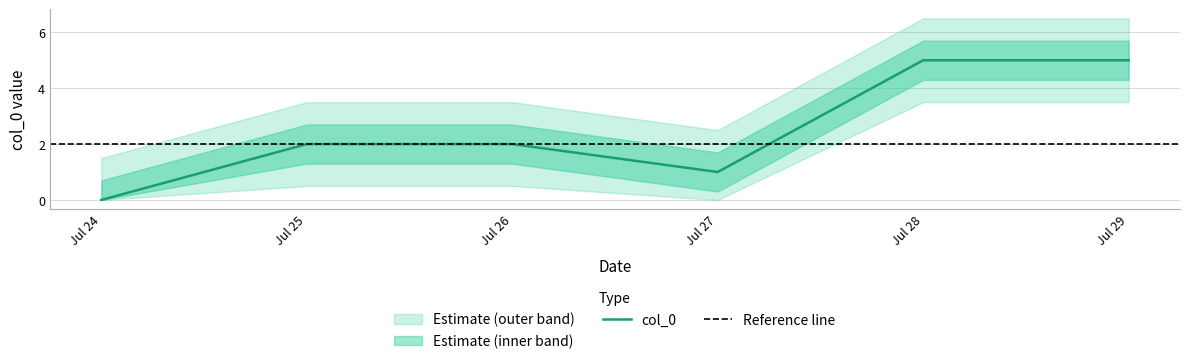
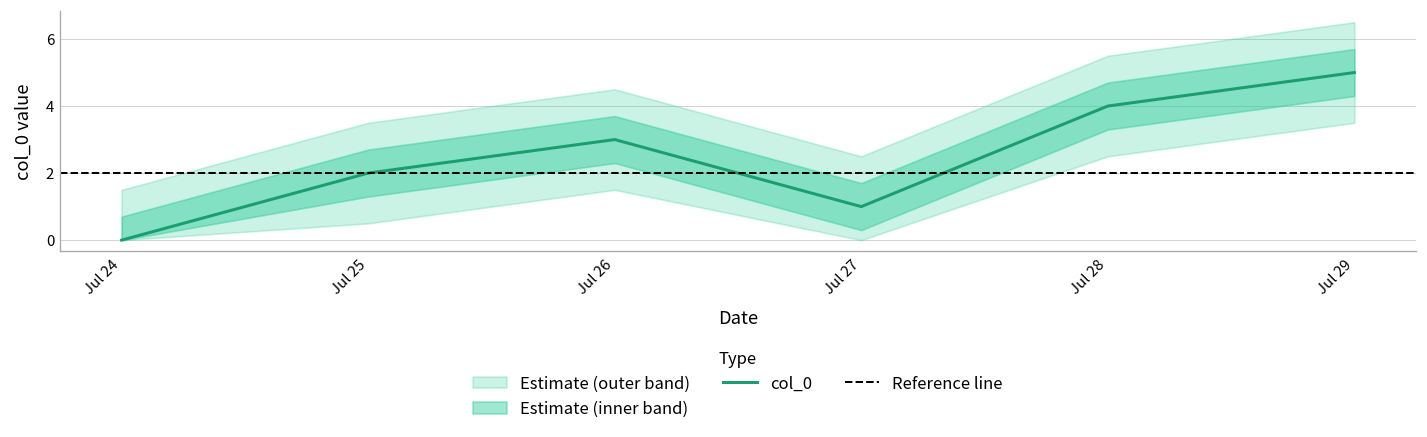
col_0, Jul 26: 2 -> 3
col_0, Jul 28: 5 -> 4
